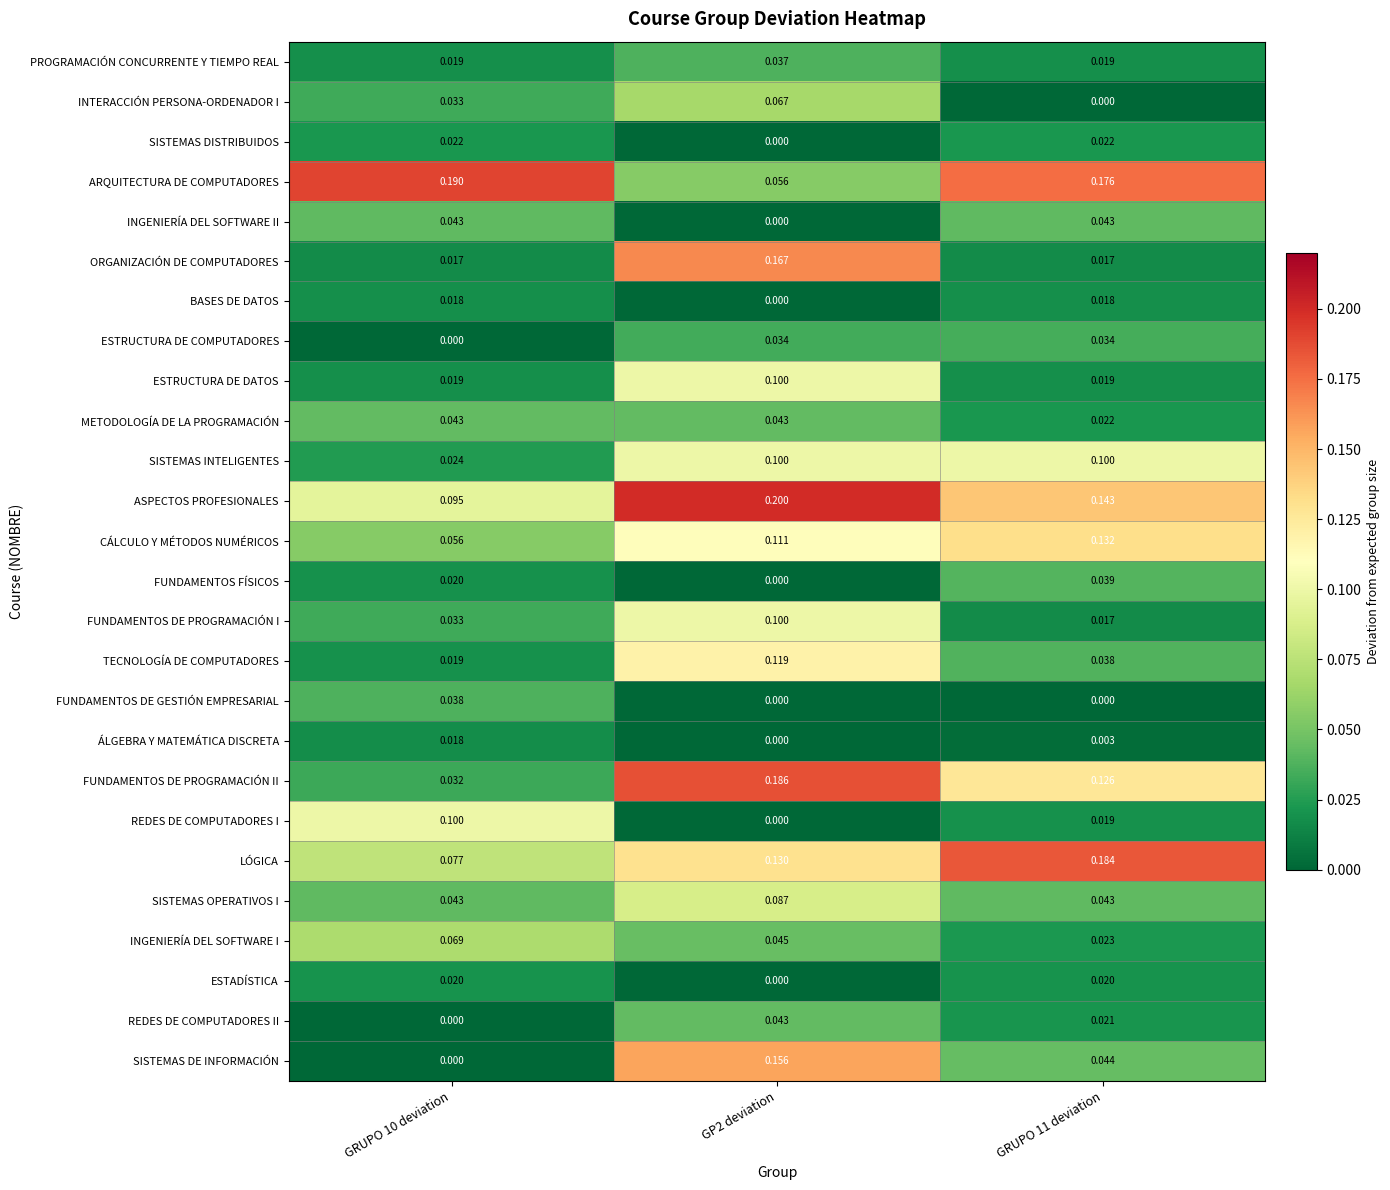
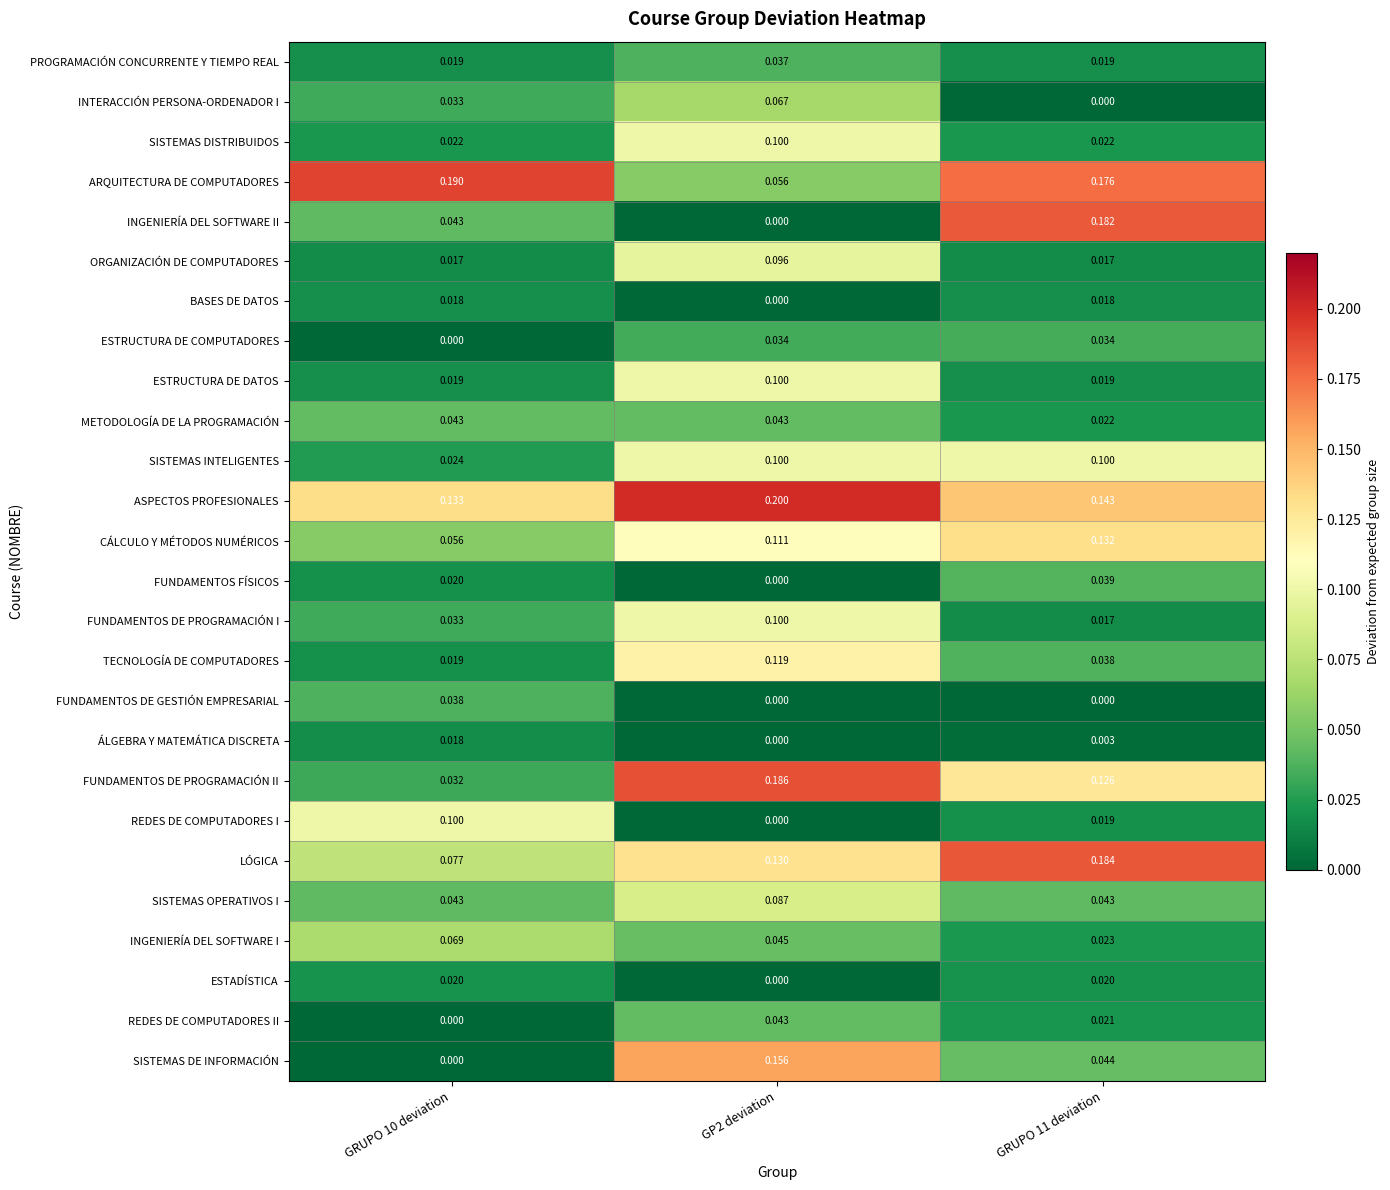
SISTEMAS DISTRIBUIDOS, GP2 deviation: 0.000 -> 0.100
INGENIERÍA DEL SOFTWARE II, GRUPO 11 deviation: 0.043 -> 0.182
ORGANIZACIÓN DE COMPUTADORES, GP2 deviation: 0.167 -> 0.096
ASPECTOS PROFESIONALES, GRUPO 10 deviation: 0.095 -> 0.133
